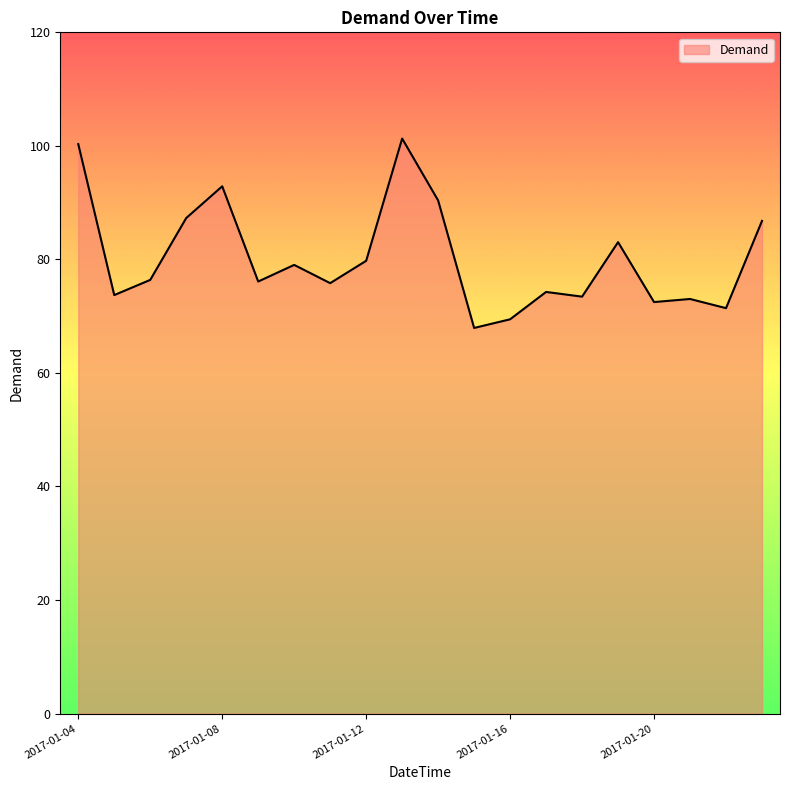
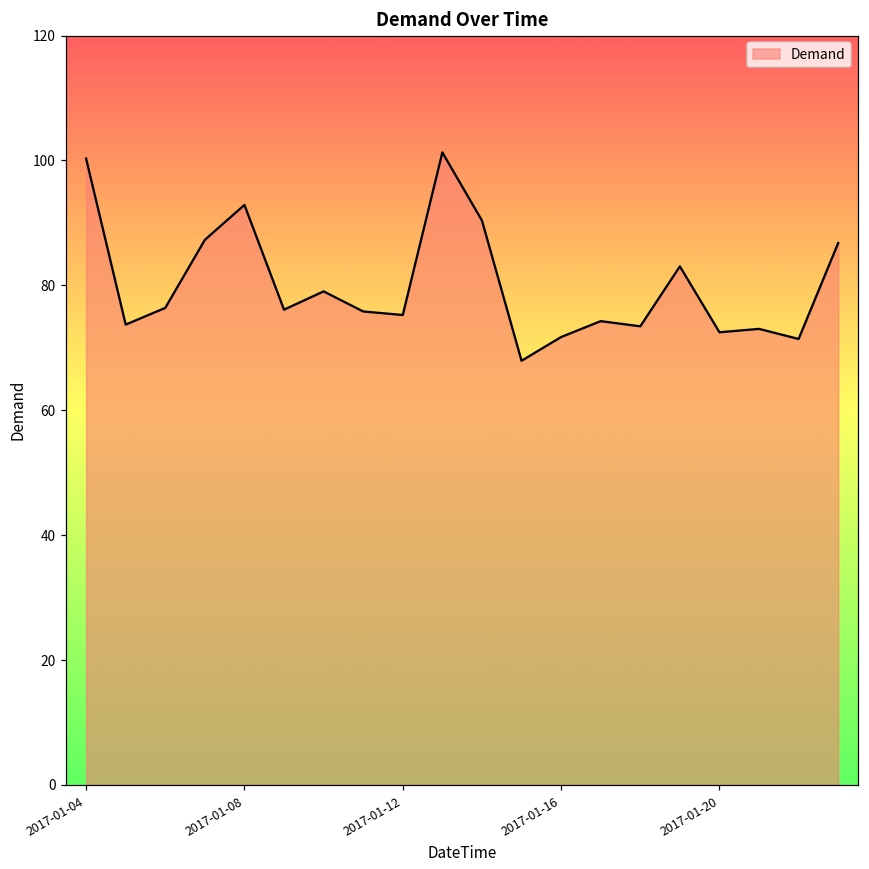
2017-01-12: 80 -> 75
2017-01-16: 69 -> 72
